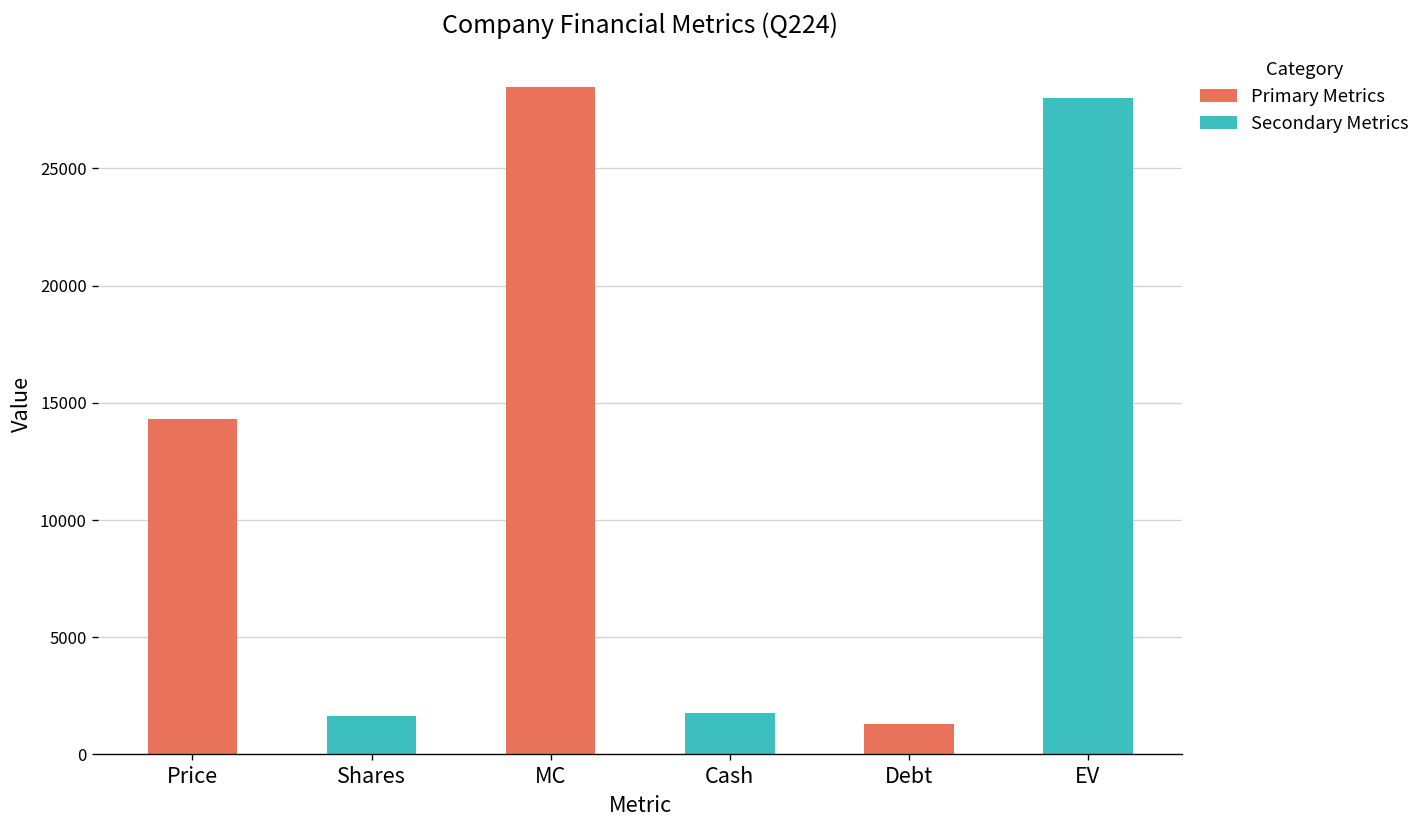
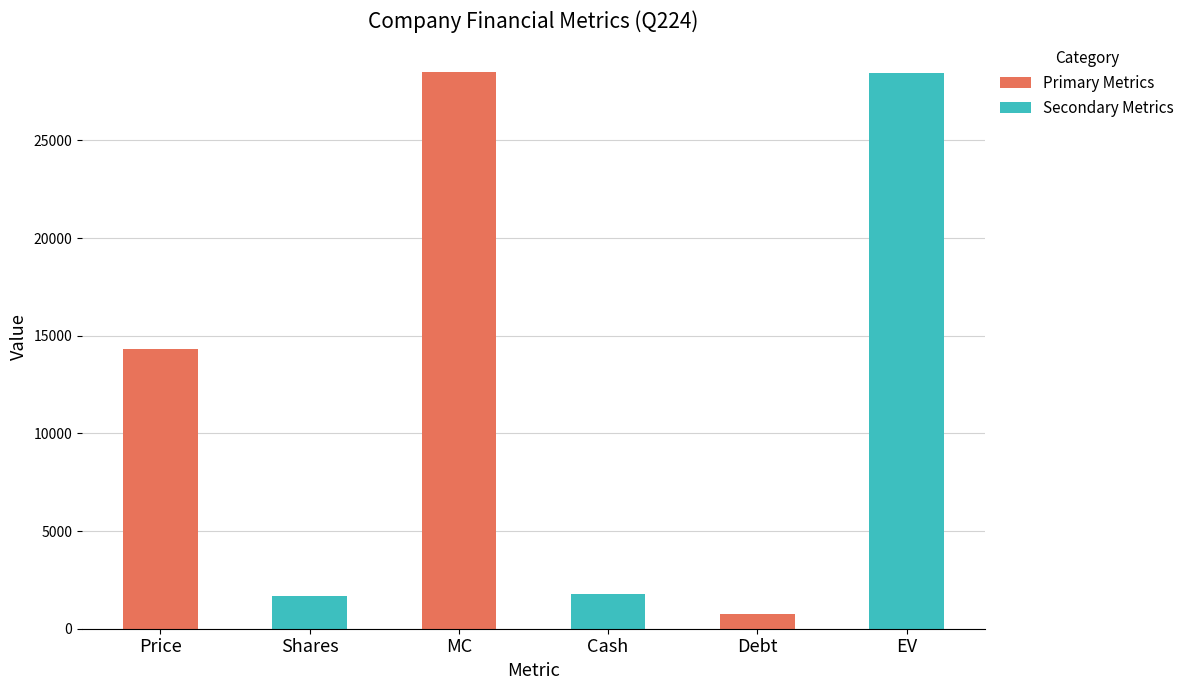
Debt: 1300 -> 800
EV: 28000 -> 28400
